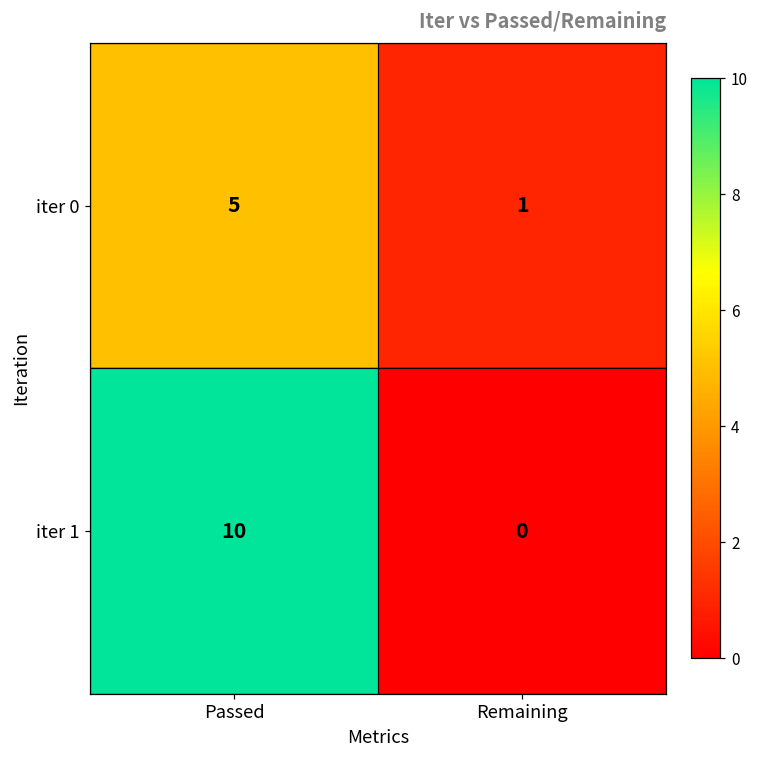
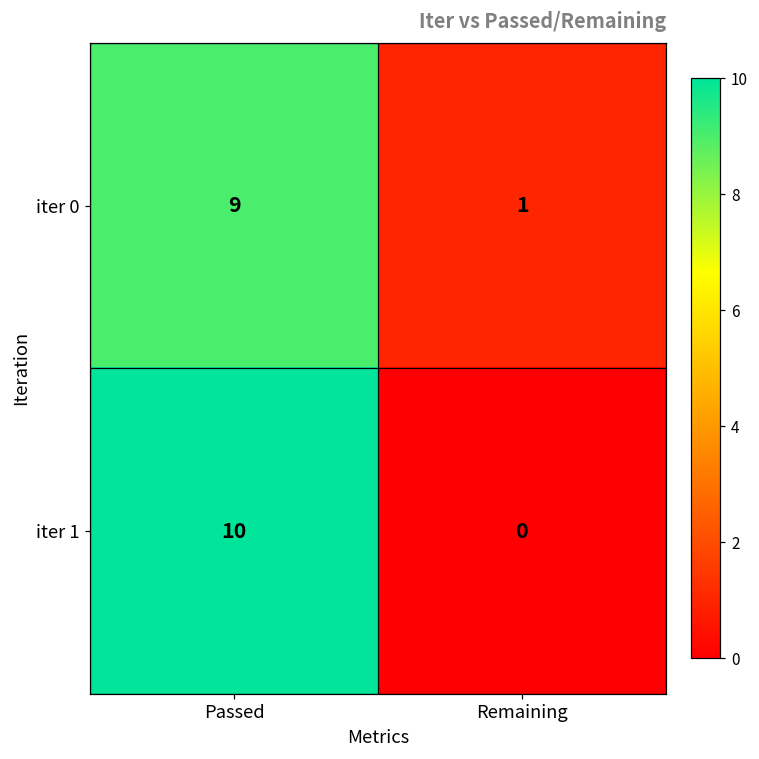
iter 0, Passed: 5 -> 9
